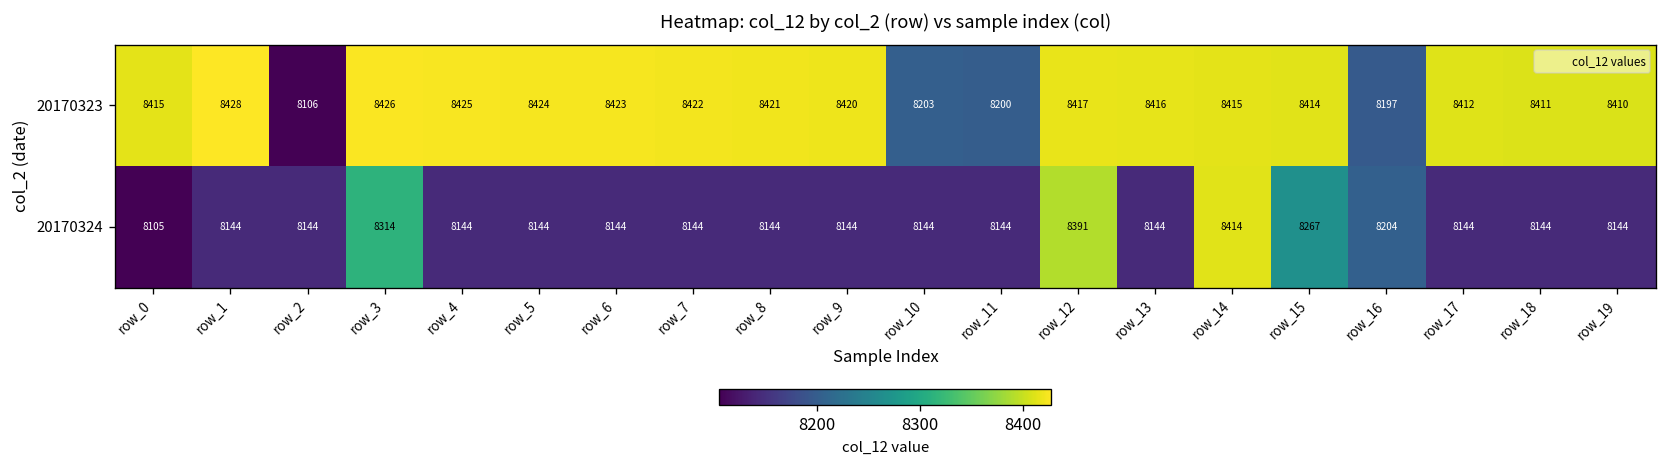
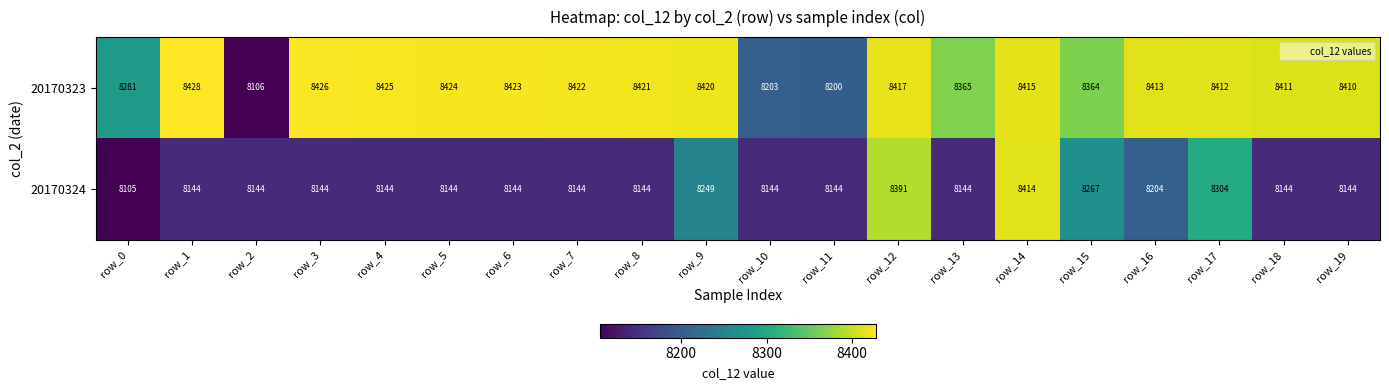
20170323, row_0: 8415 -> 8281
20170323, row_13: 8416 -> 8365
20170323, row_15: 8414 -> 8364
20170323, row_16: 8197 -> 8413
20170324, row_3: 8314 -> 8144
20170324, row_9: 8144 -> 8249
20170324, row_17: 8144 -> 8304
